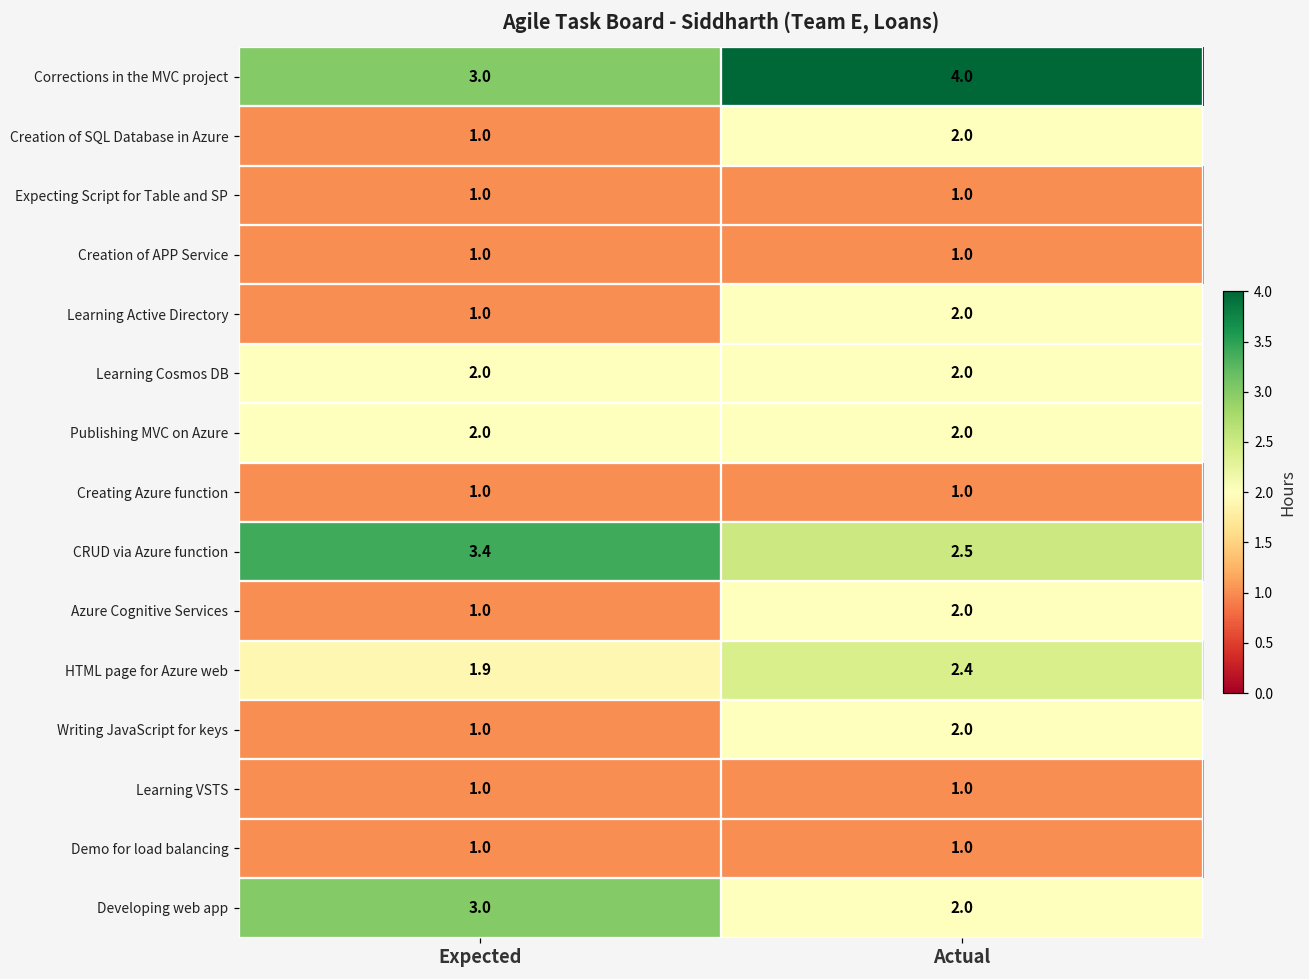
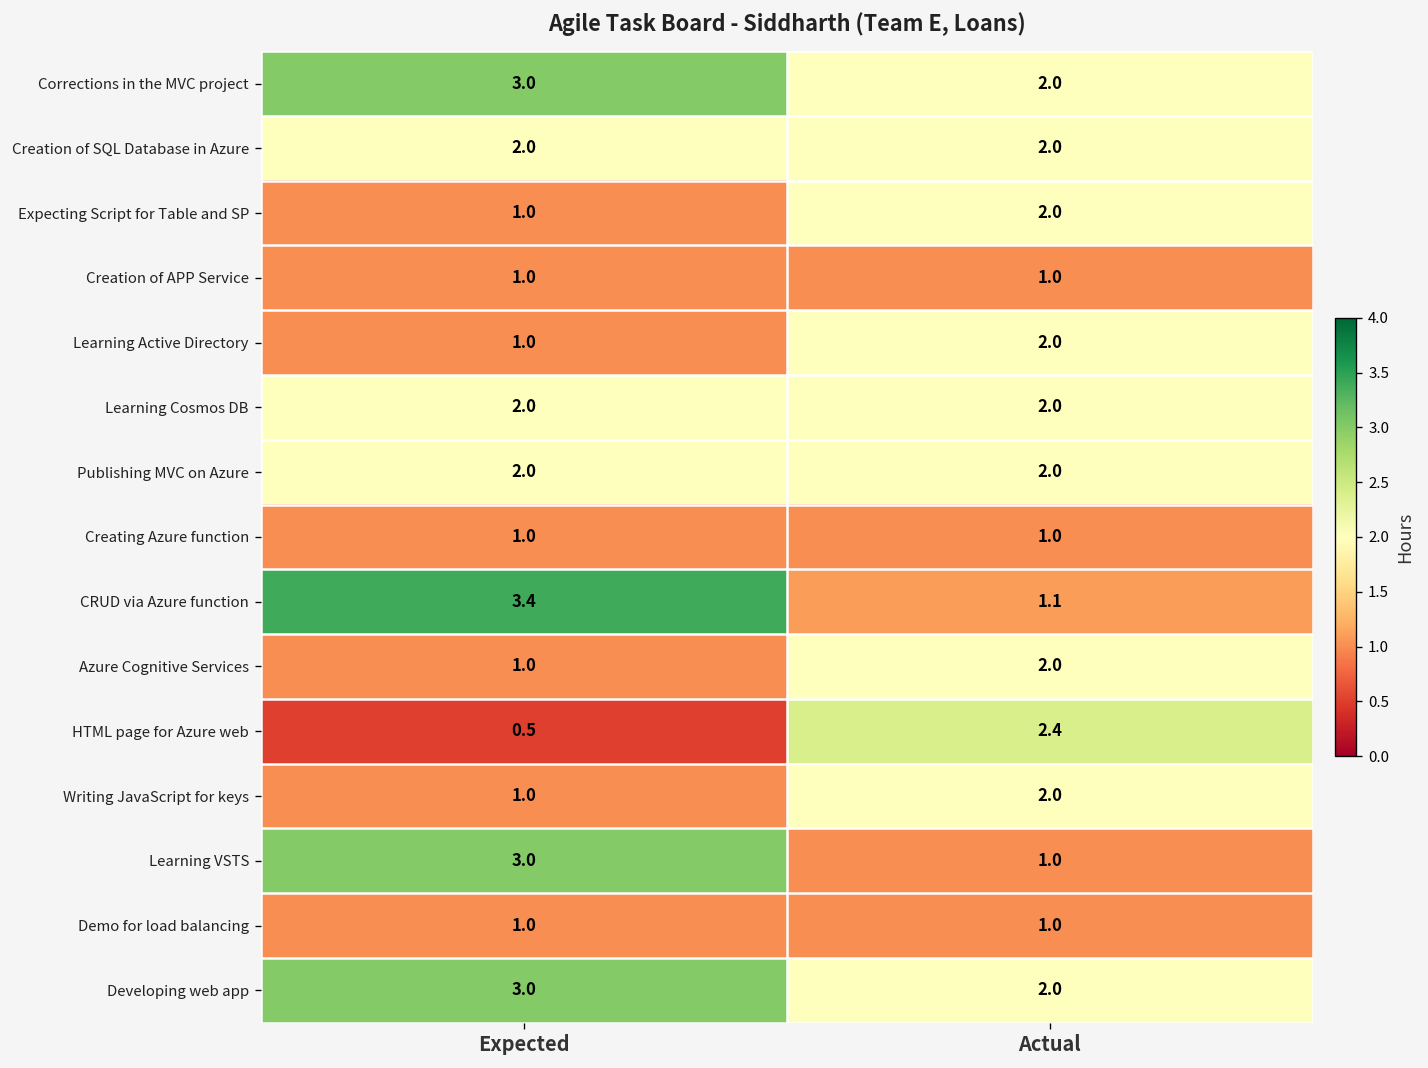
Corrections in the MVC project, Actual: 4.0 -> 2.0
Creation of SQL Database in Azure, Expected: 1.0 -> 2.0
Expecting Script for Table and SP, Actual: 1.0 -> 2.0
CRUD via Azure function, Actual: 2.5 -> 1.1
HTML page for Azure web, Expected: 1.9 -> 0.5
Learning VSTS, Expected: 1.0 -> 3.0
